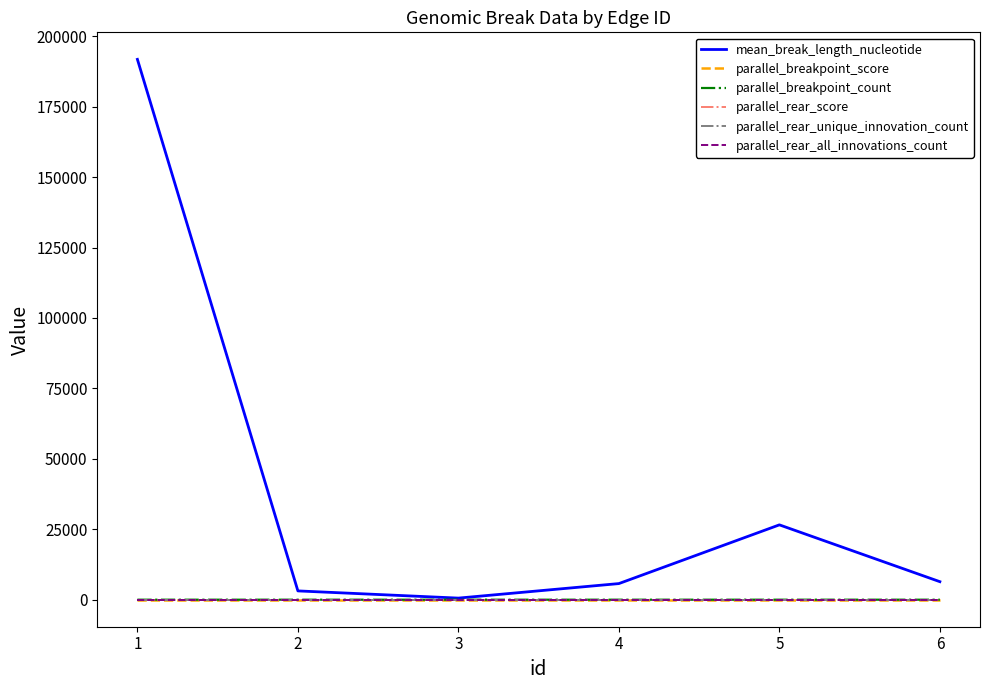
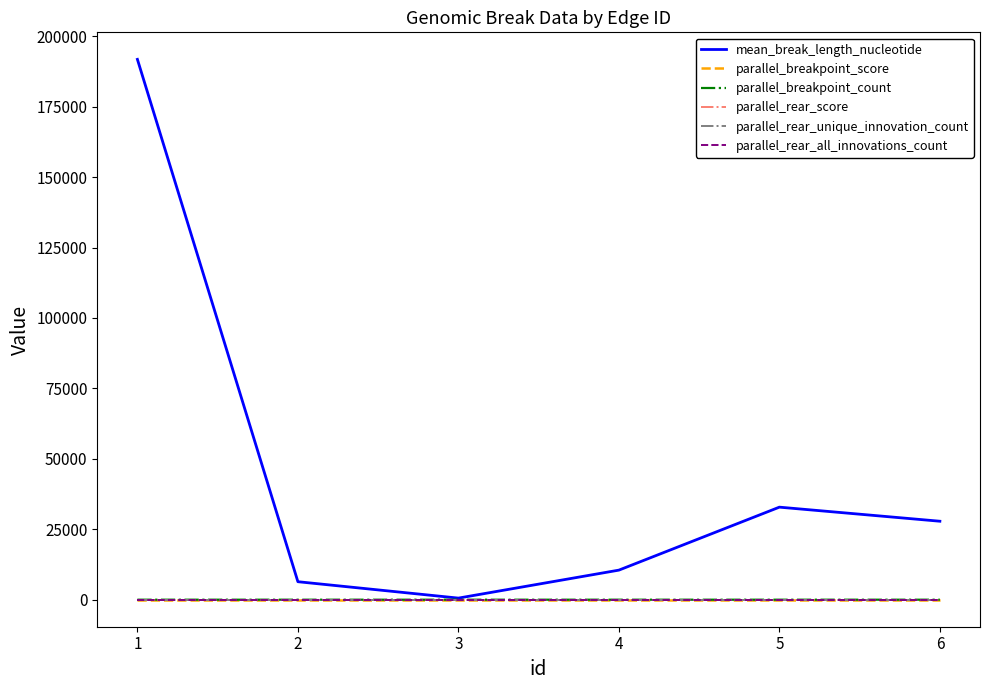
mean_break_length_nucleotide, 2: 3000 -> 6000
mean_break_length_nucleotide, 4: 6000 -> 10000
mean_break_length_nucleotide, 5: 27000 -> 33000
mean_break_length_nucleotide, 6: 6000 -> 28000
